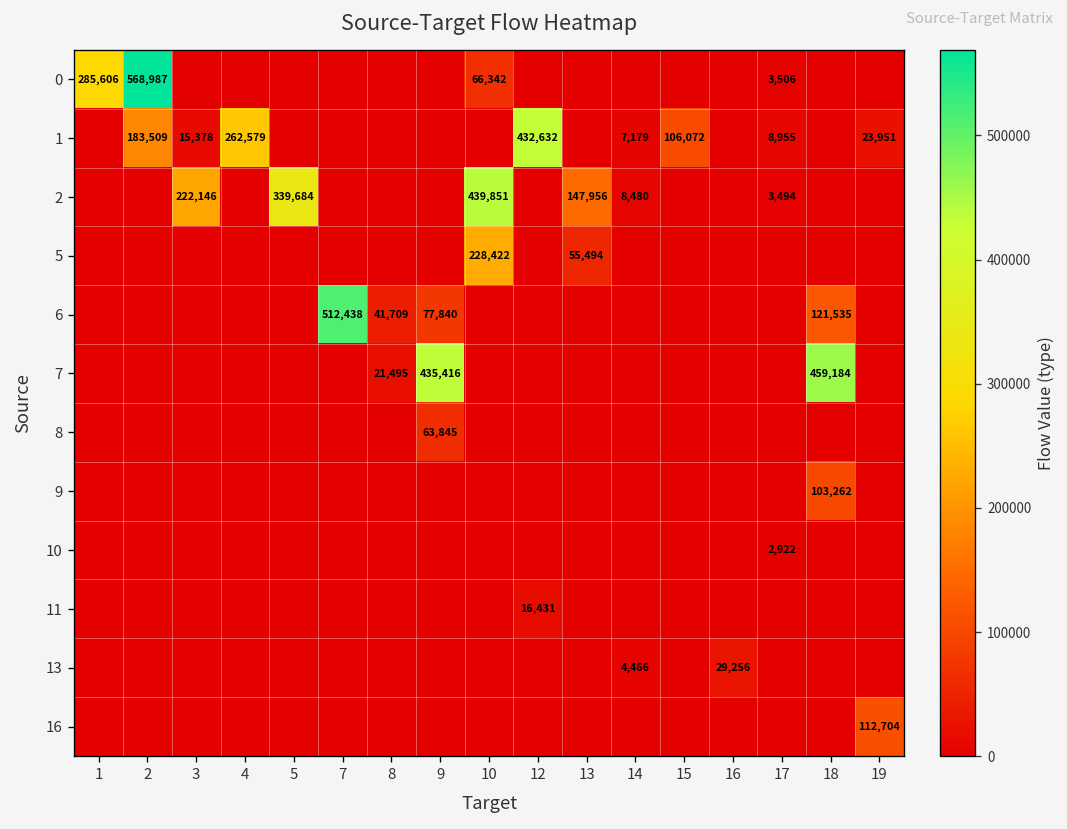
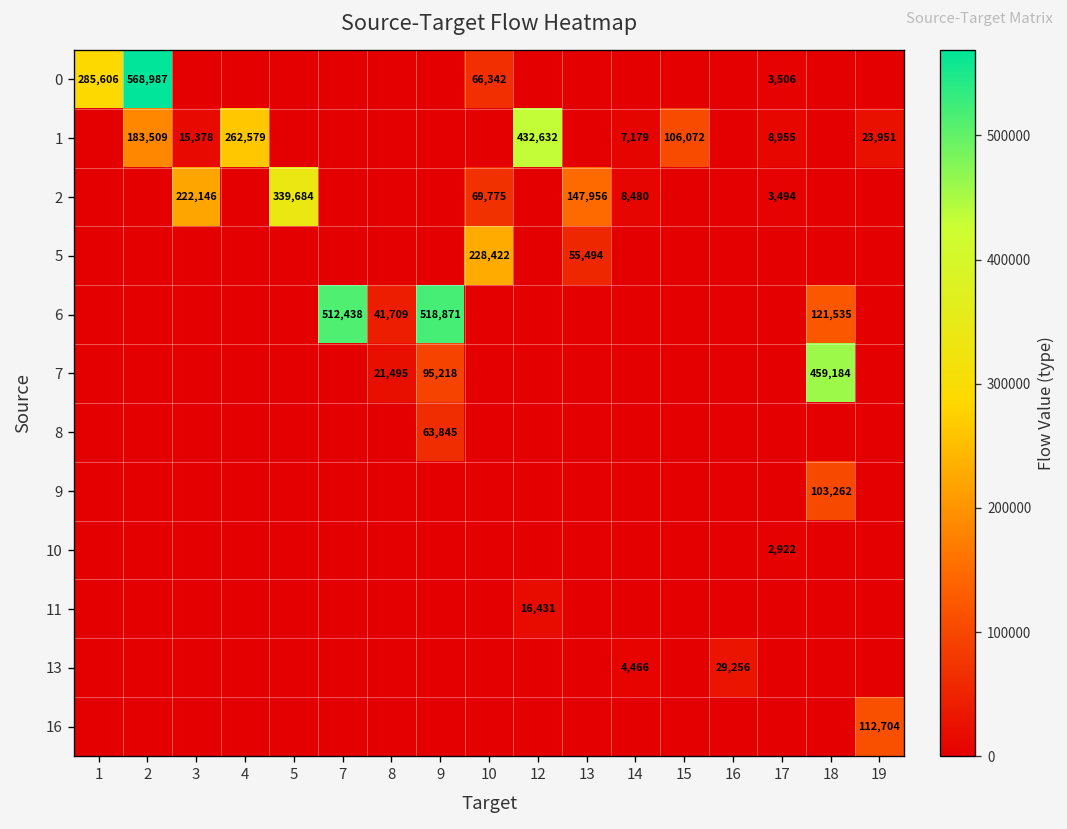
2, 10: 439,851 -> 69,775
6, 9: 77,840 -> 518,871
7, 9: 435,416 -> 95,218
